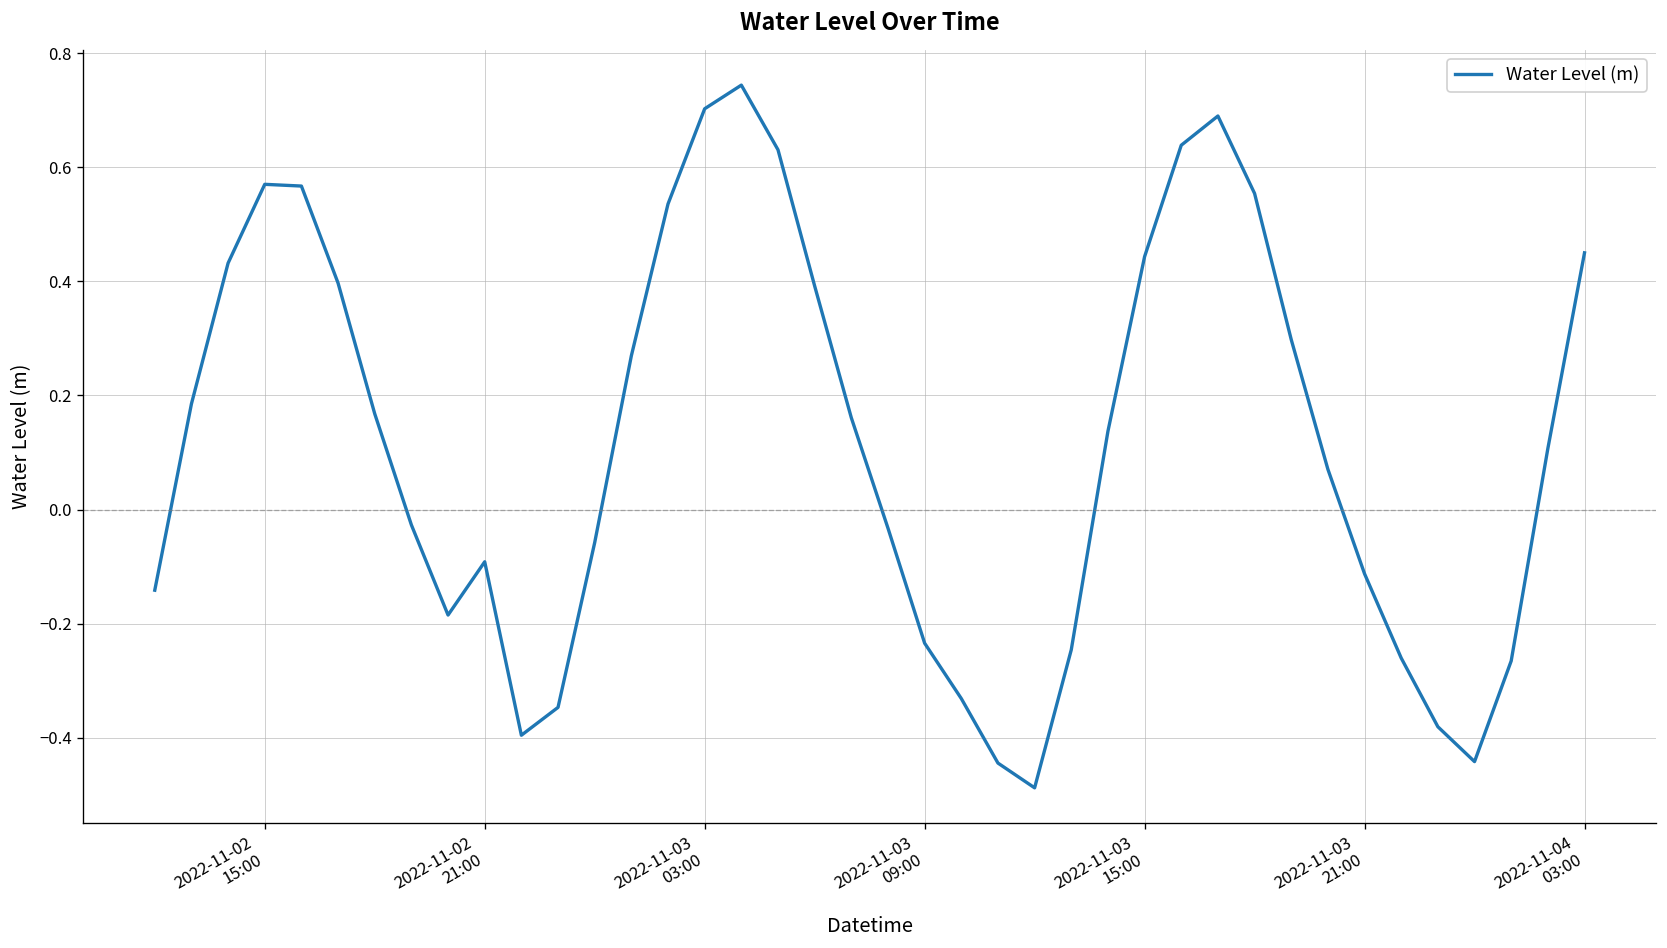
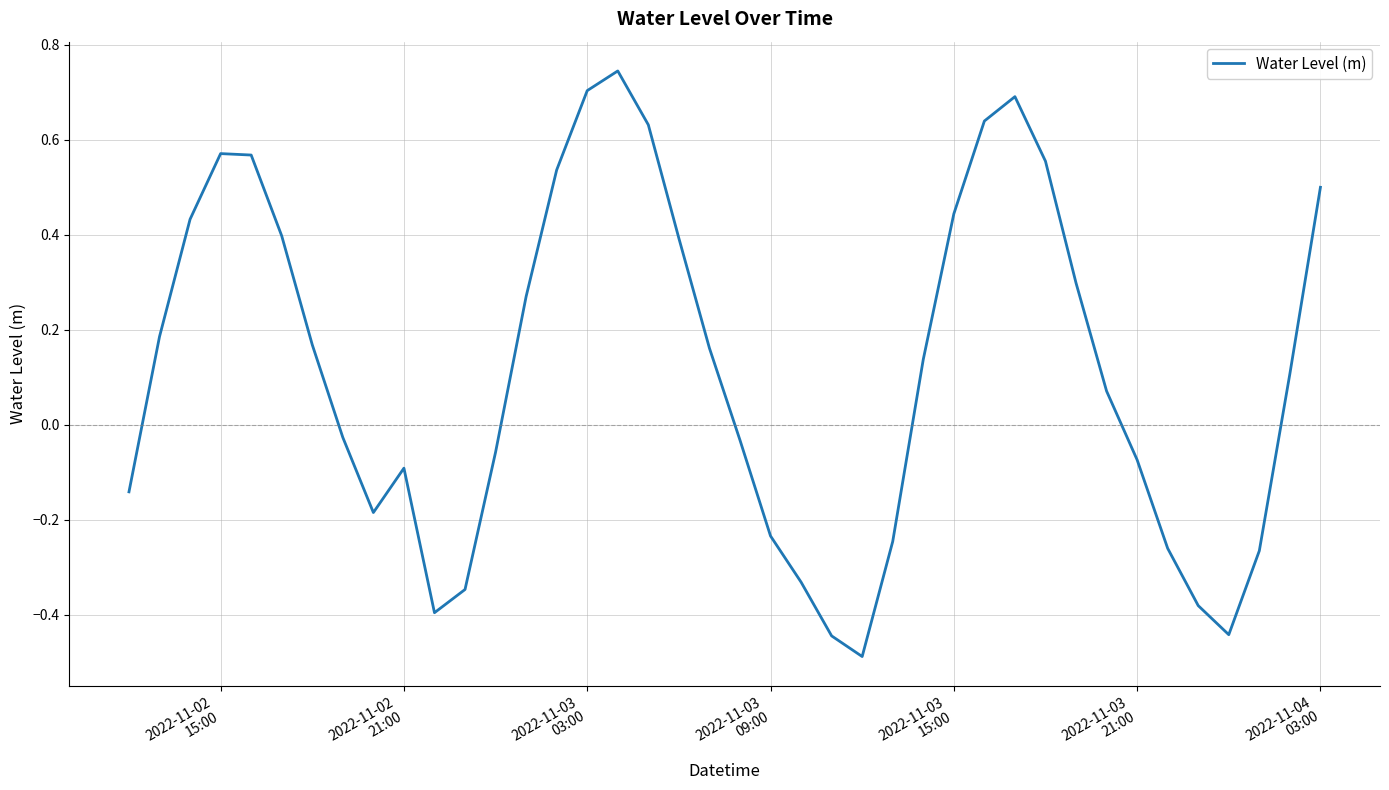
2022-11-03 21:00: -0.11 -> -0.07
2022-11-04 03:00: 0.45 -> 0.50
